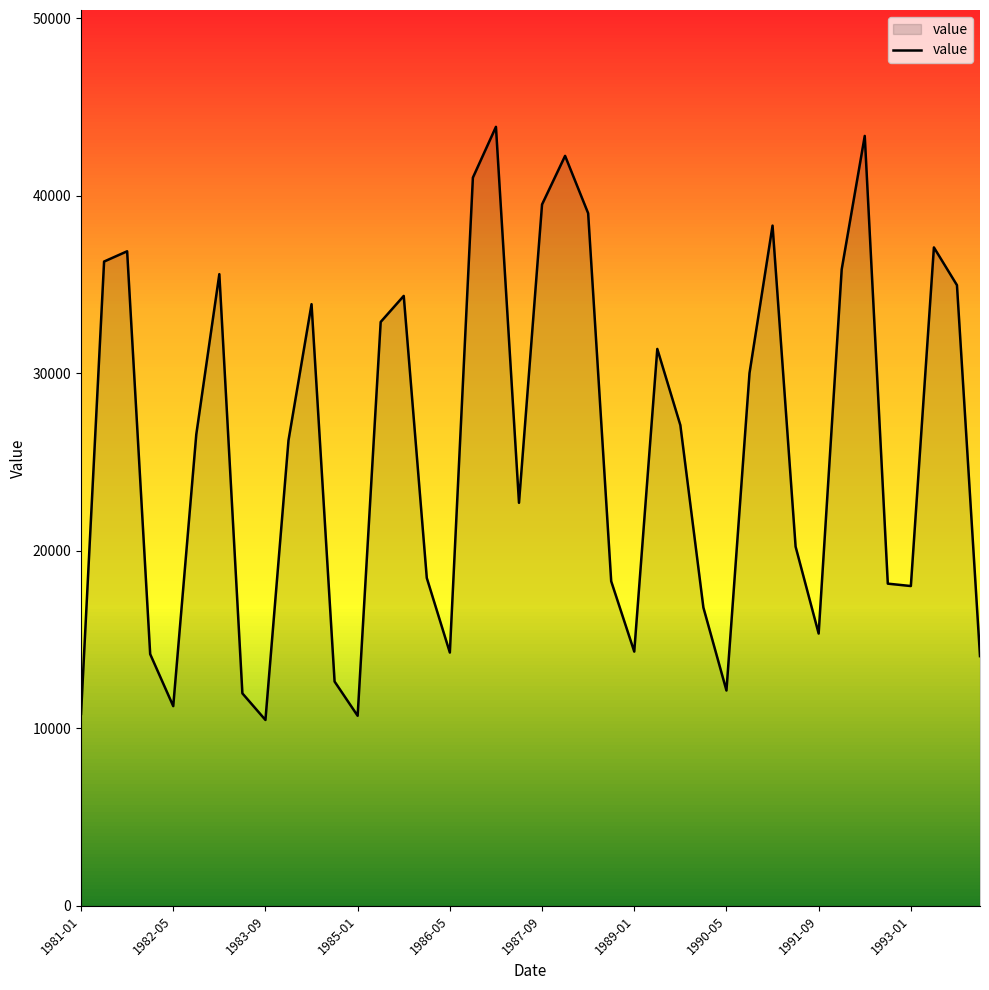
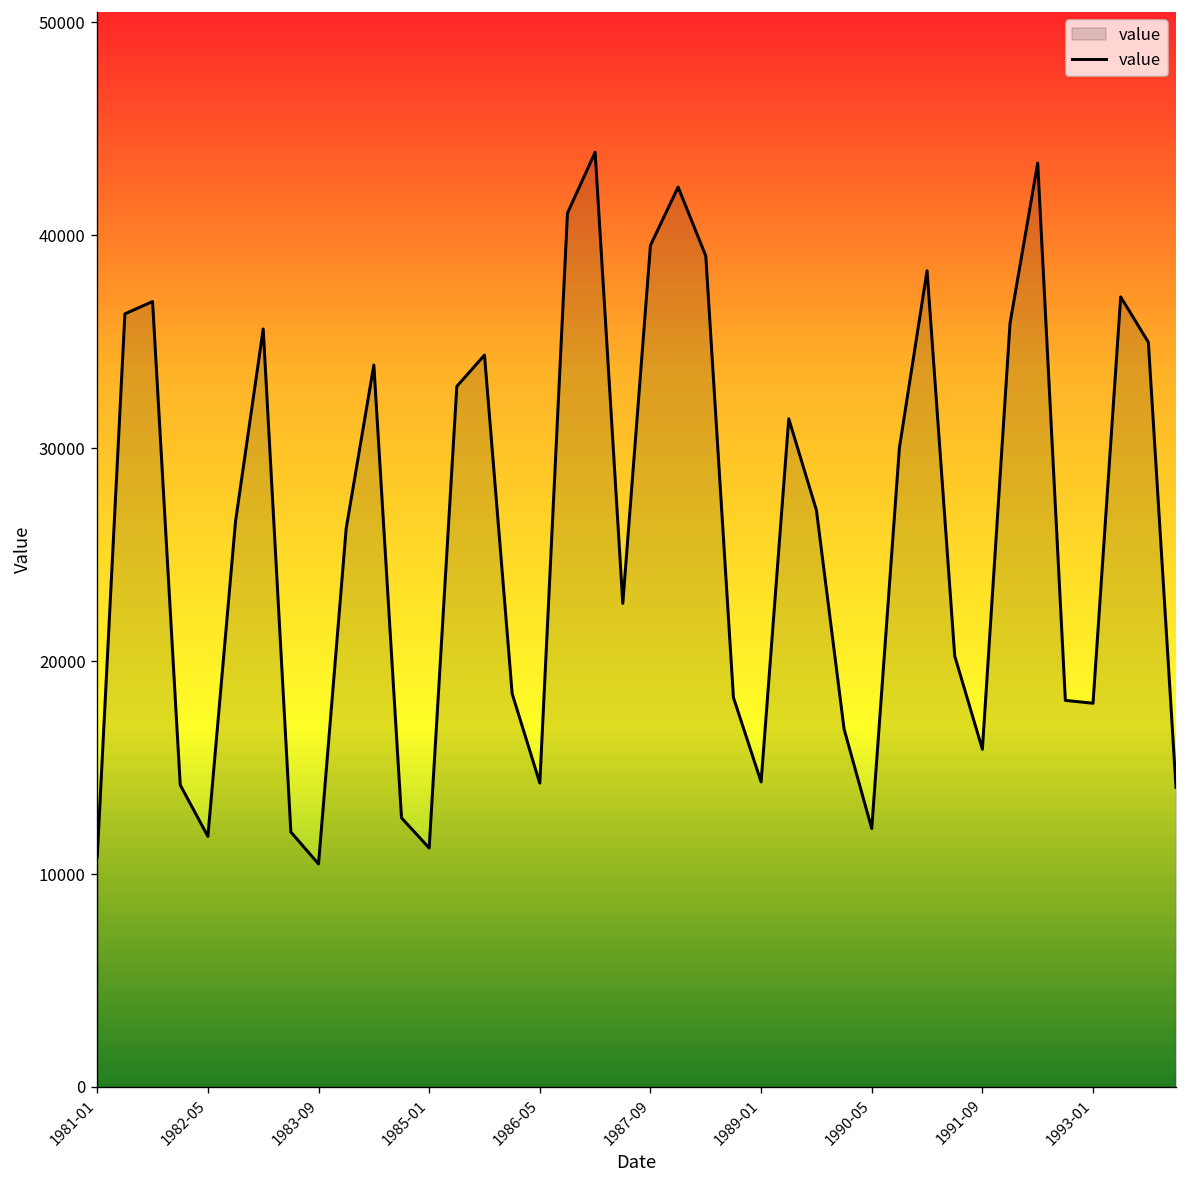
1982-05: 11300 -> 11800
1985-01: 10700 -> 11200
1991-09: 15300 -> 15900
